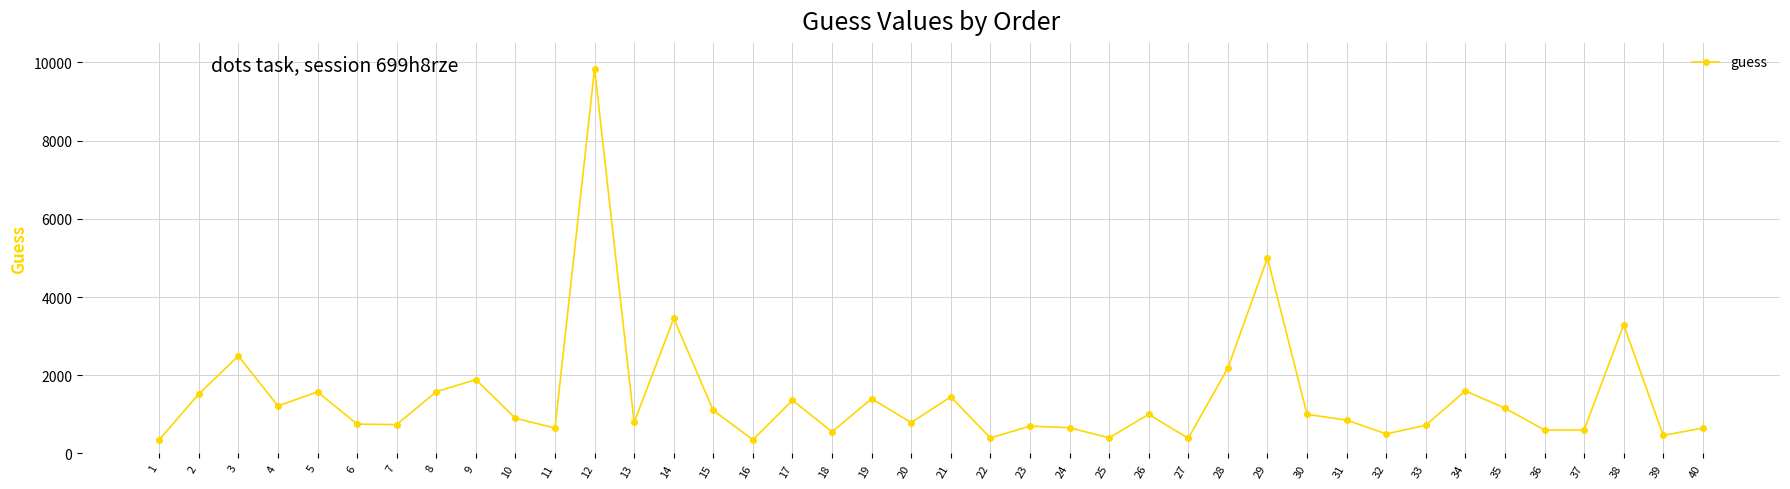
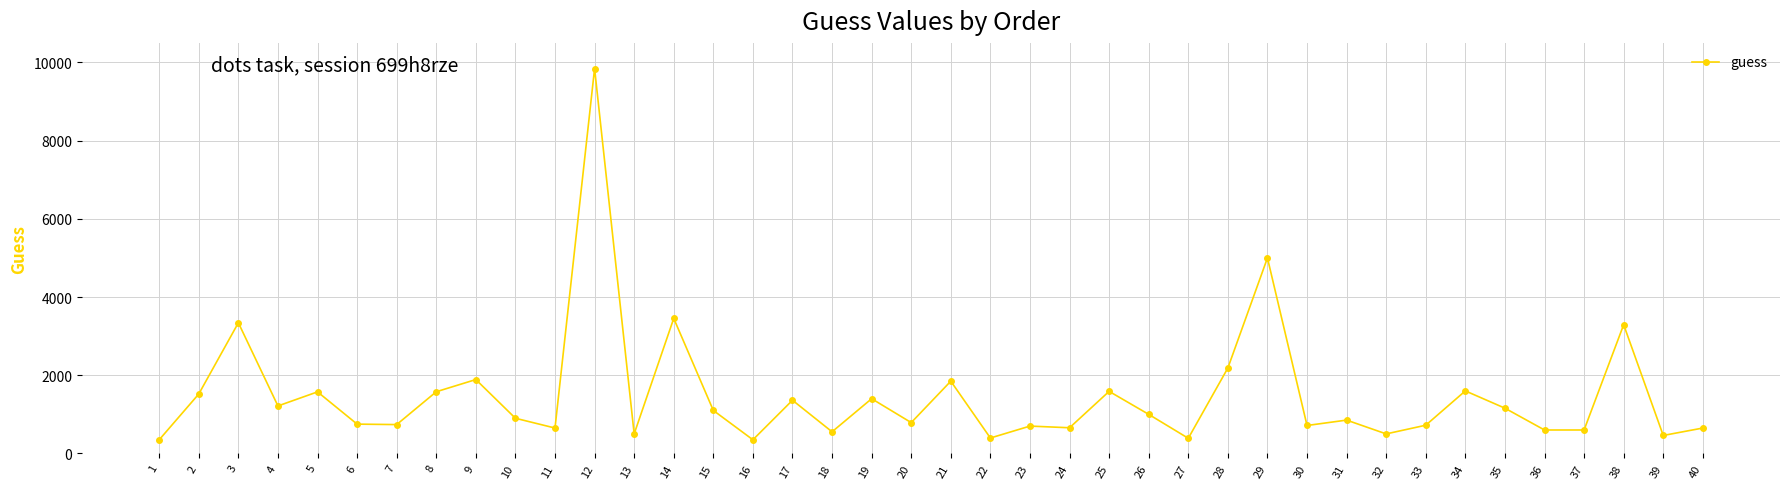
3: 2500 -> 3300
13: 800 -> 500
21: 1500 -> 1800
25: 400 -> 1600
30: 1000 -> 700
